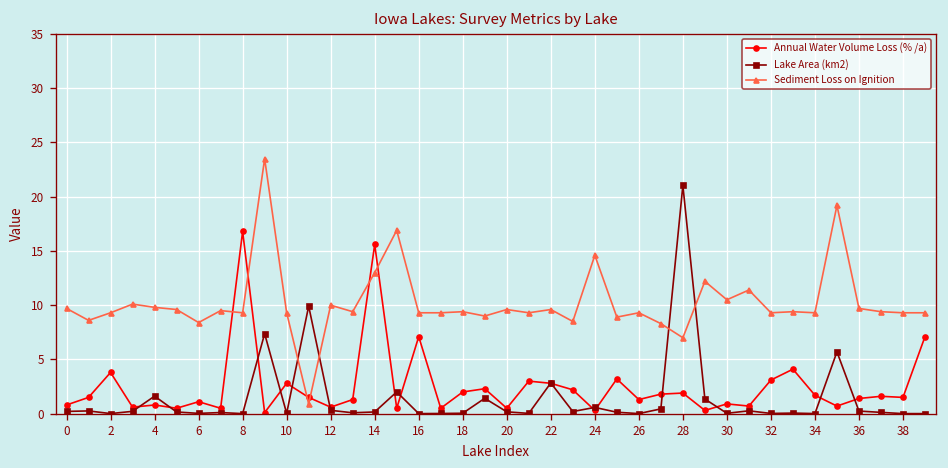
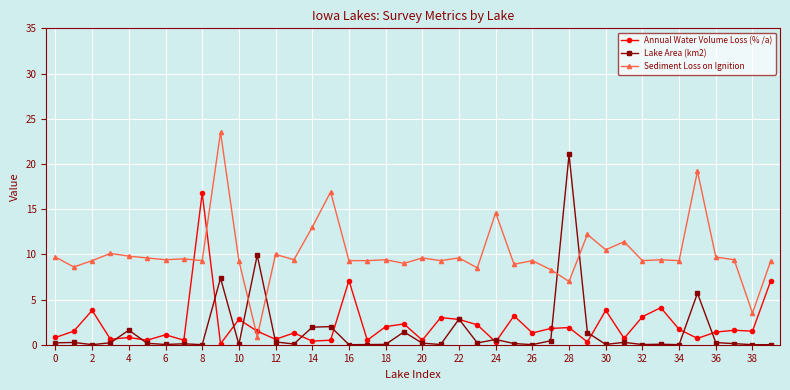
Sediment Loss on Ignition, 6: 8 -> 9
Annual Water Volume Loss (% /a), 14: 16 -> 0
Lake Area (km2), 14: 0 -> 2
Annual Water Volume Loss (% /a), 30: 1 -> 4
Sediment Loss on Ignition, 38: 9 -> 4
